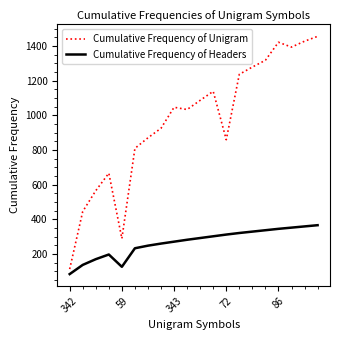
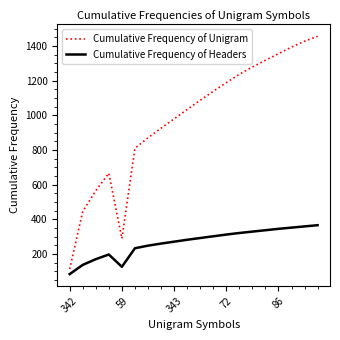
Cumulative Frequency of Unigram, 343: 1050 -> 980
Cumulative Frequency of Unigram, 72: 860 -> 1190
Cumulative Frequency of Unigram, 86: 1420 -> 1360
